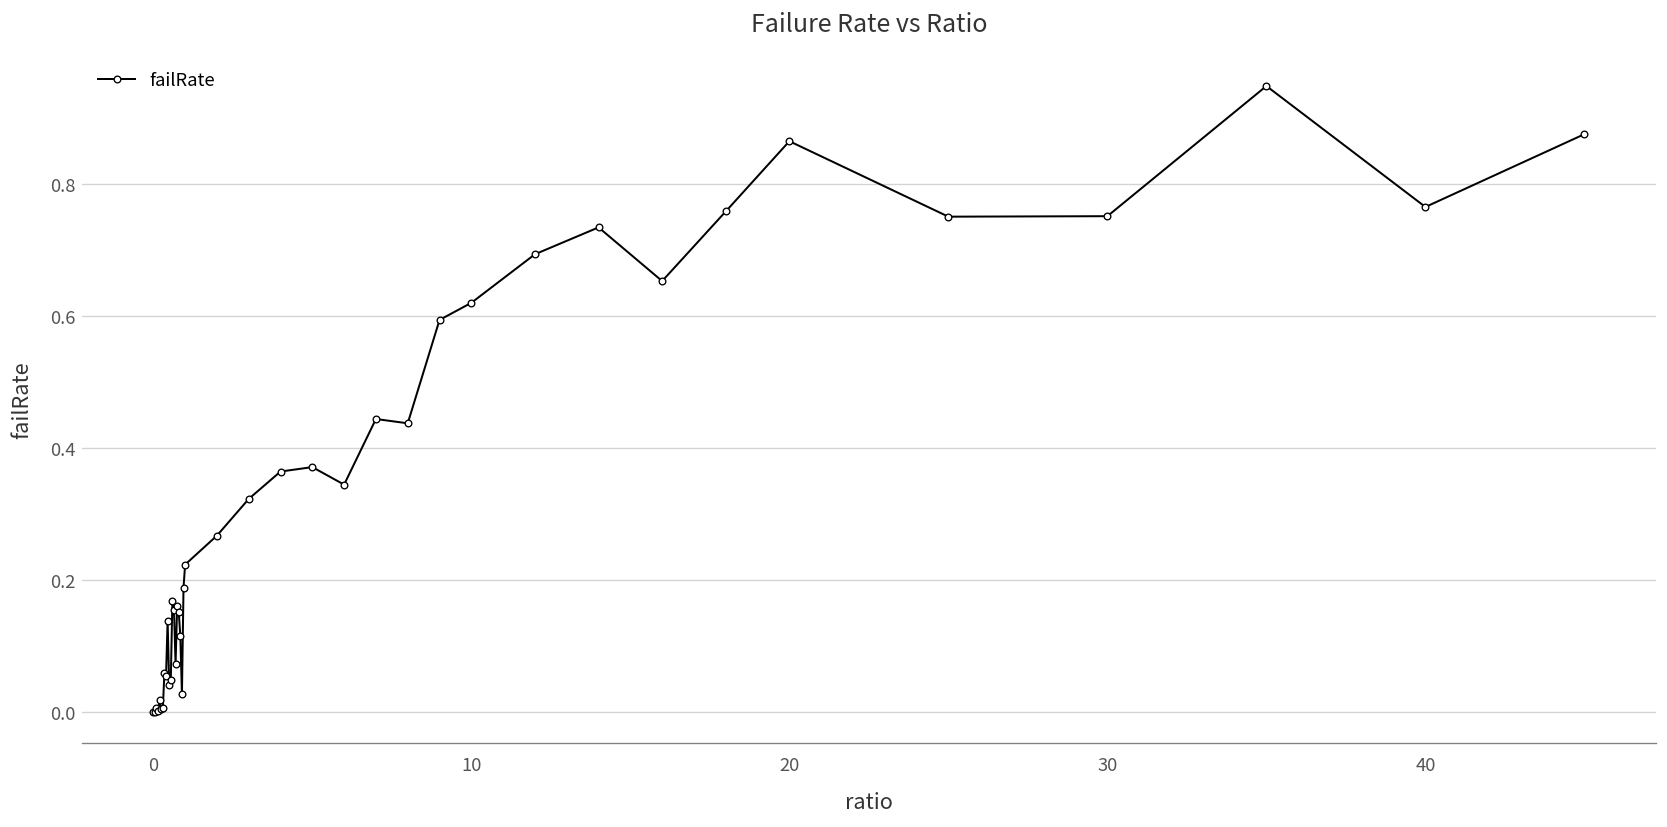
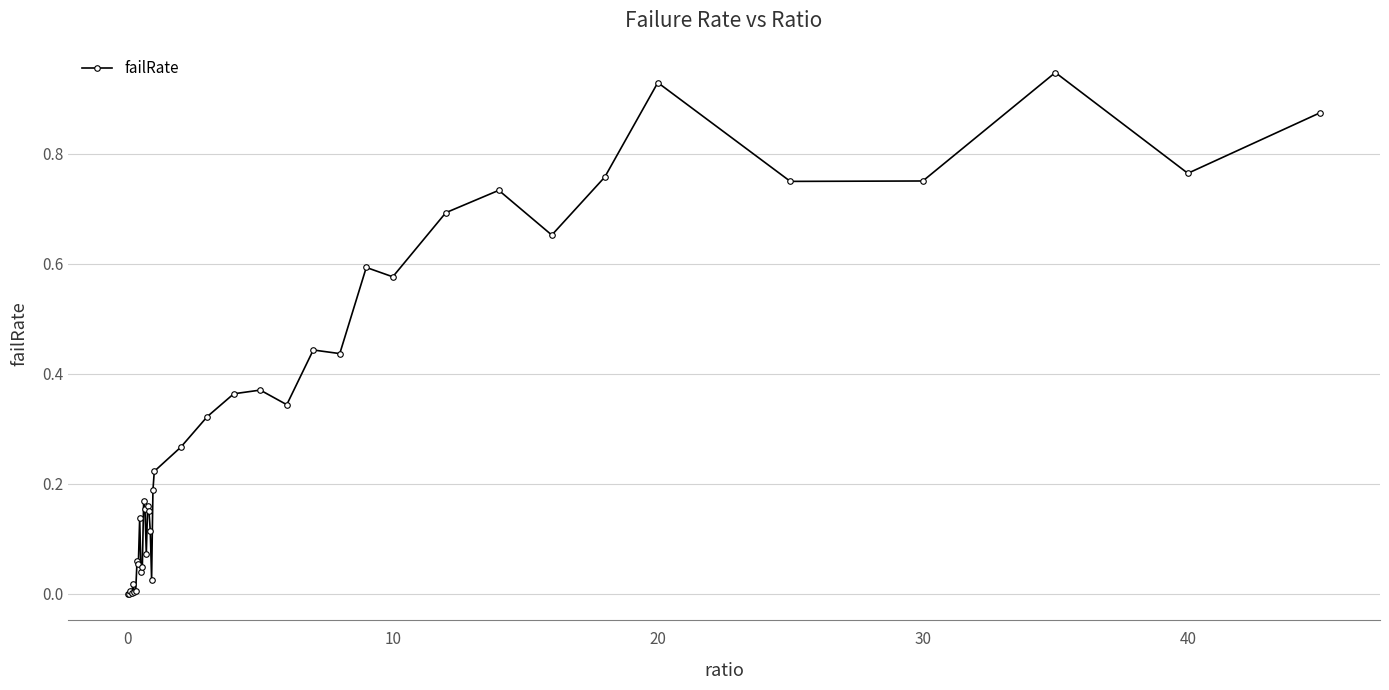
10: 0.62 -> 0.58
20: 0.86 -> 0.93
